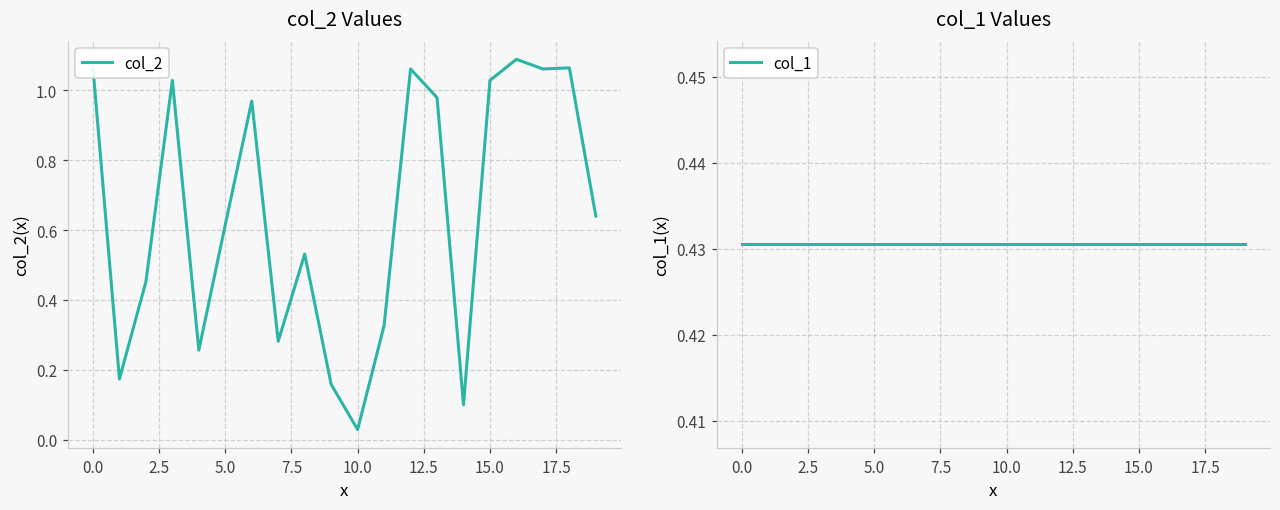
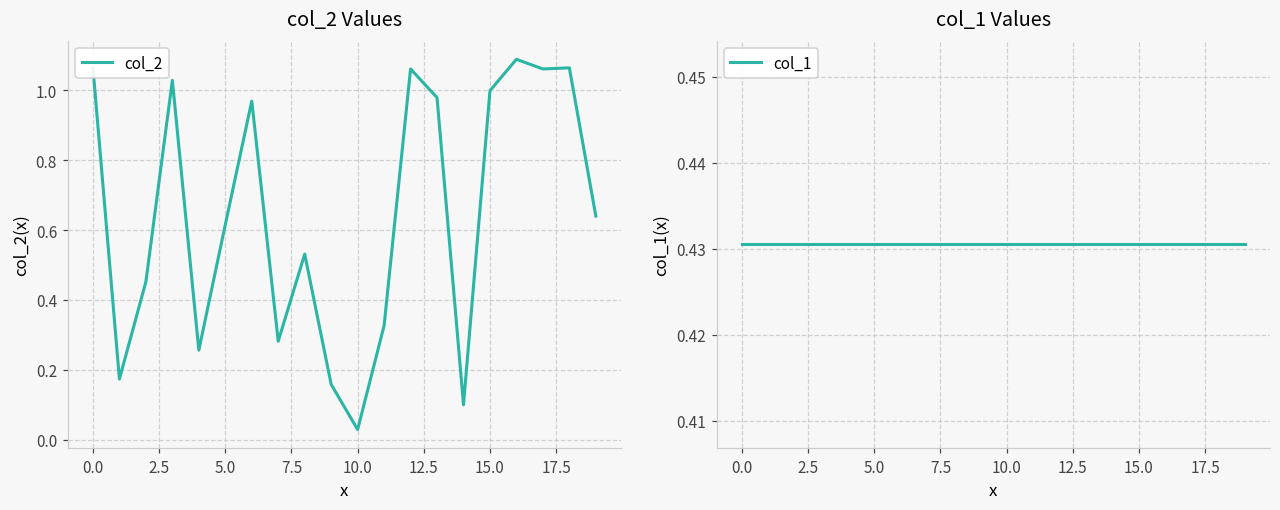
col_2 Values, 15.0: 1.03 -> 1.00
